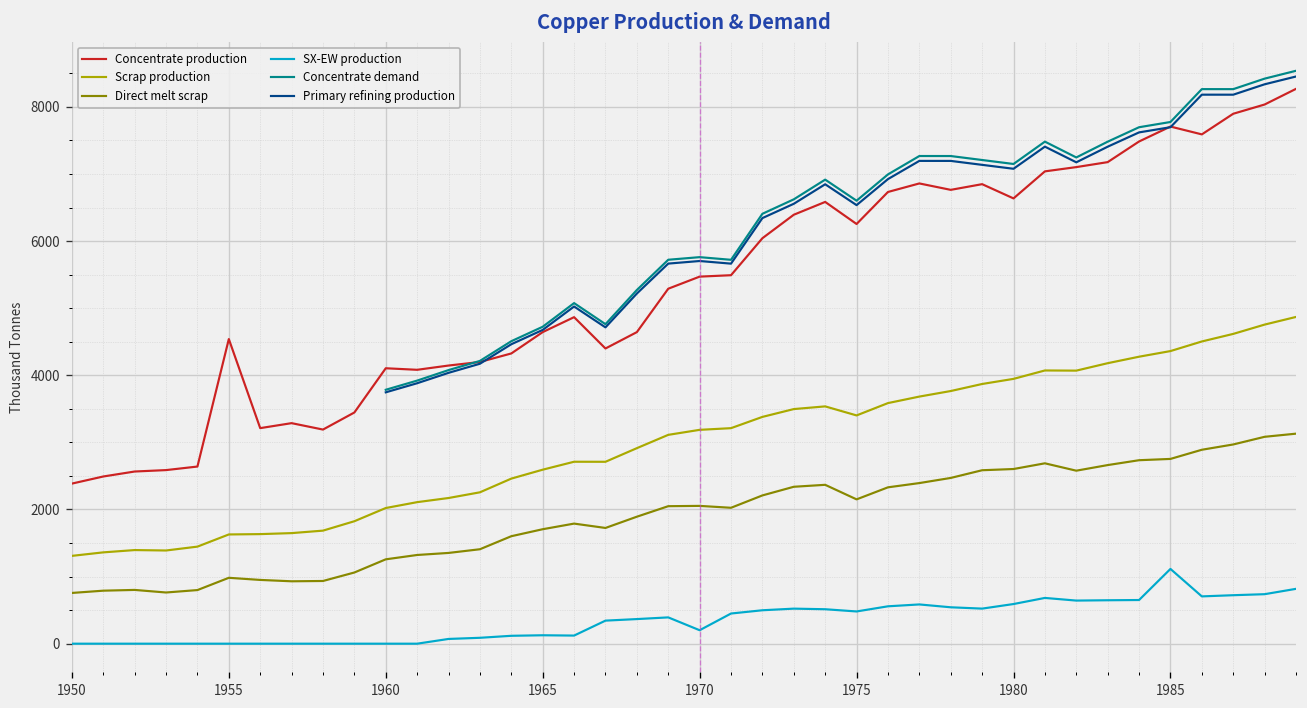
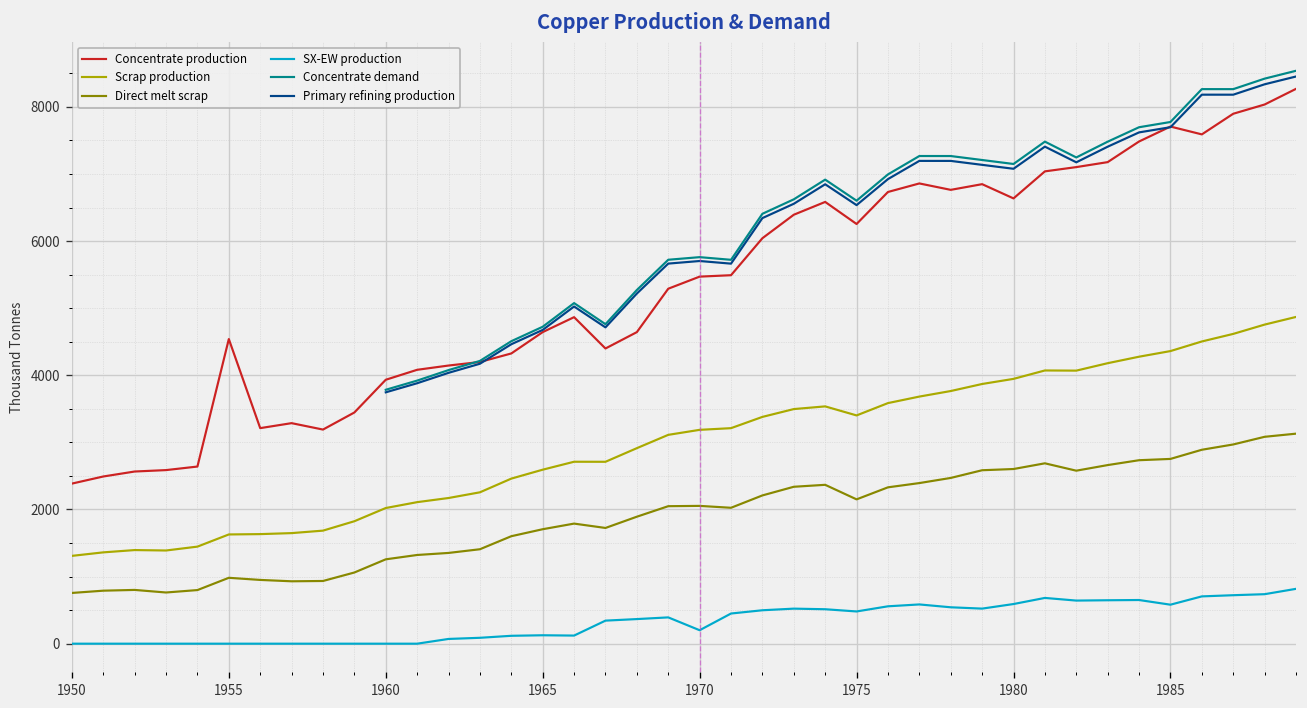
Concentrate production, 1960: 4100 -> 3900
SX-EW production, 1985: 1100 -> 600
